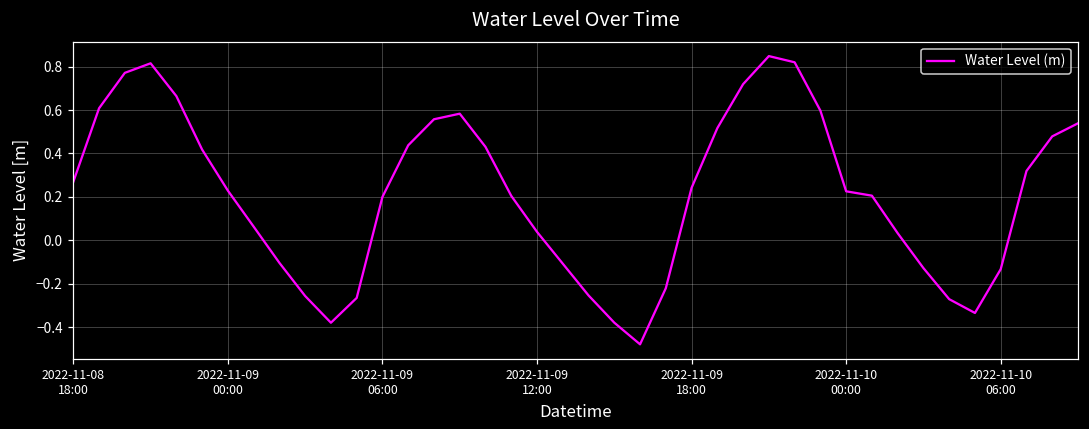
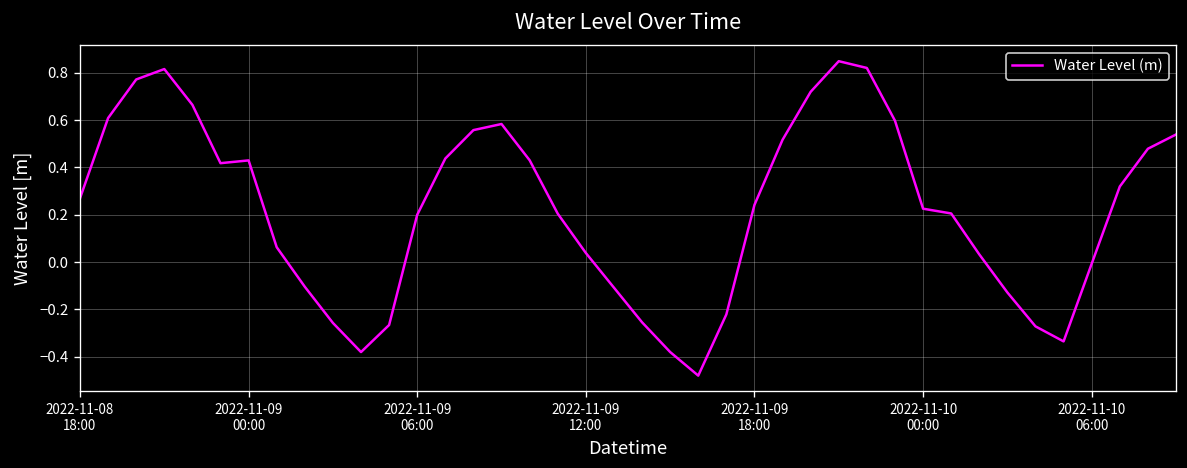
2022-11-09 00:00: 0.23 -> 0.43
2022-11-10 06:00: -0.13 -> -0.01
